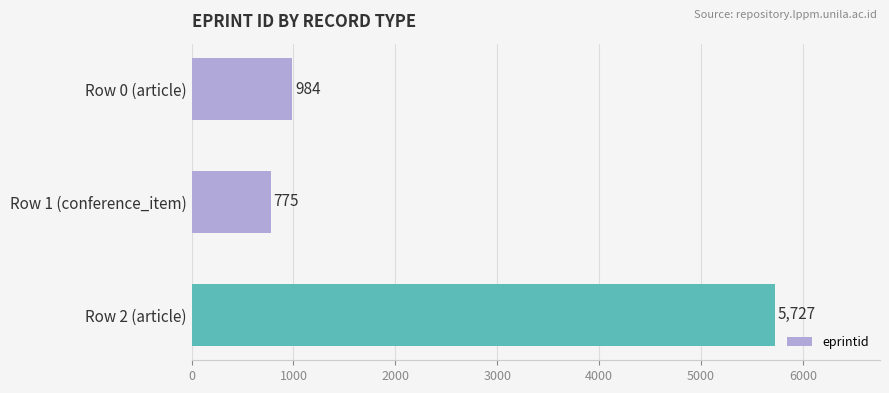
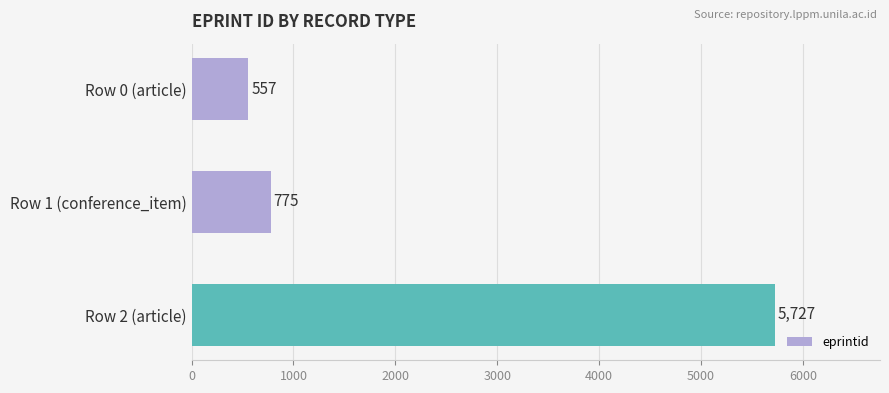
Row 0 (article): 984 -> 557
